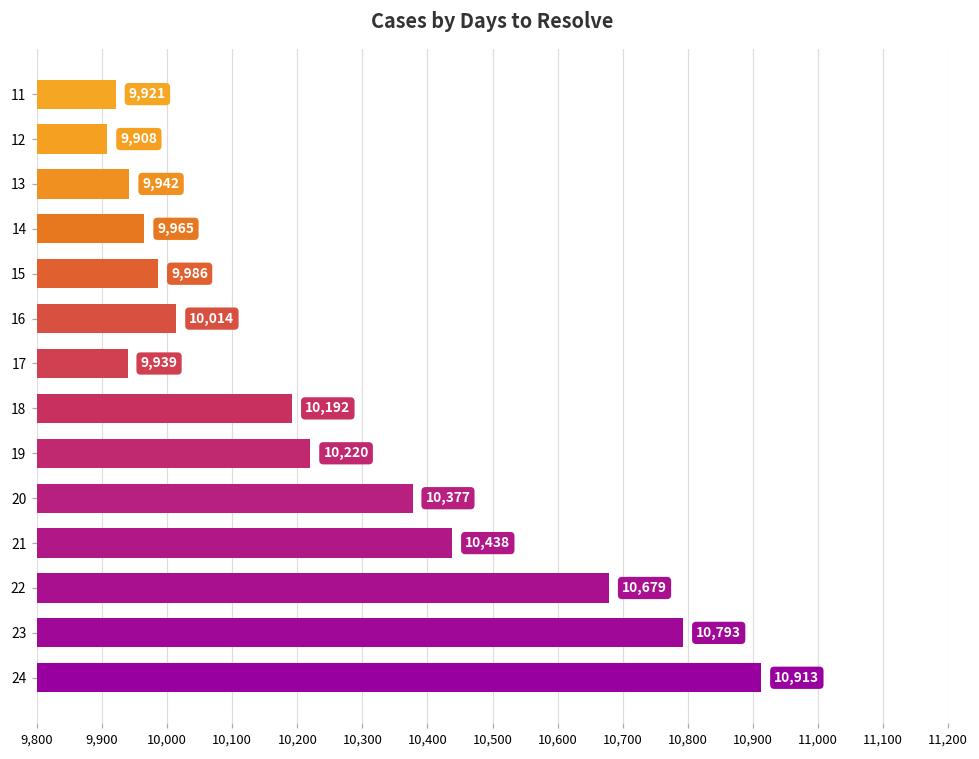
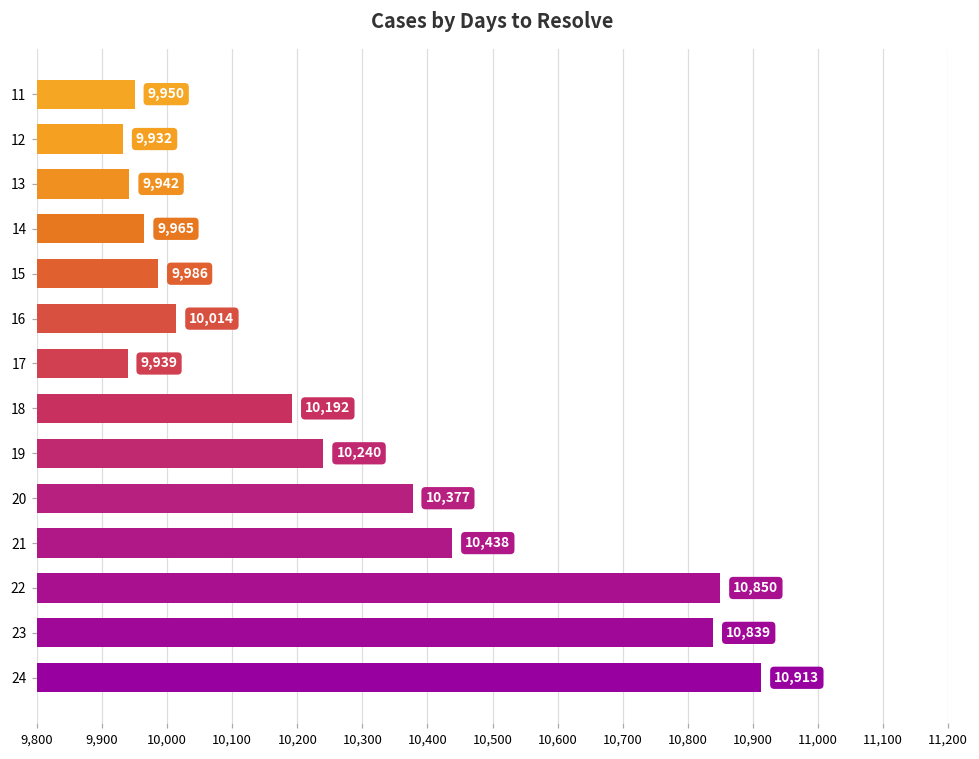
11: 9,921 -> 9,950
12: 9,908 -> 9,932
19: 10,220 -> 10,240
22: 10,679 -> 10,850
23: 10,793 -> 10,839
